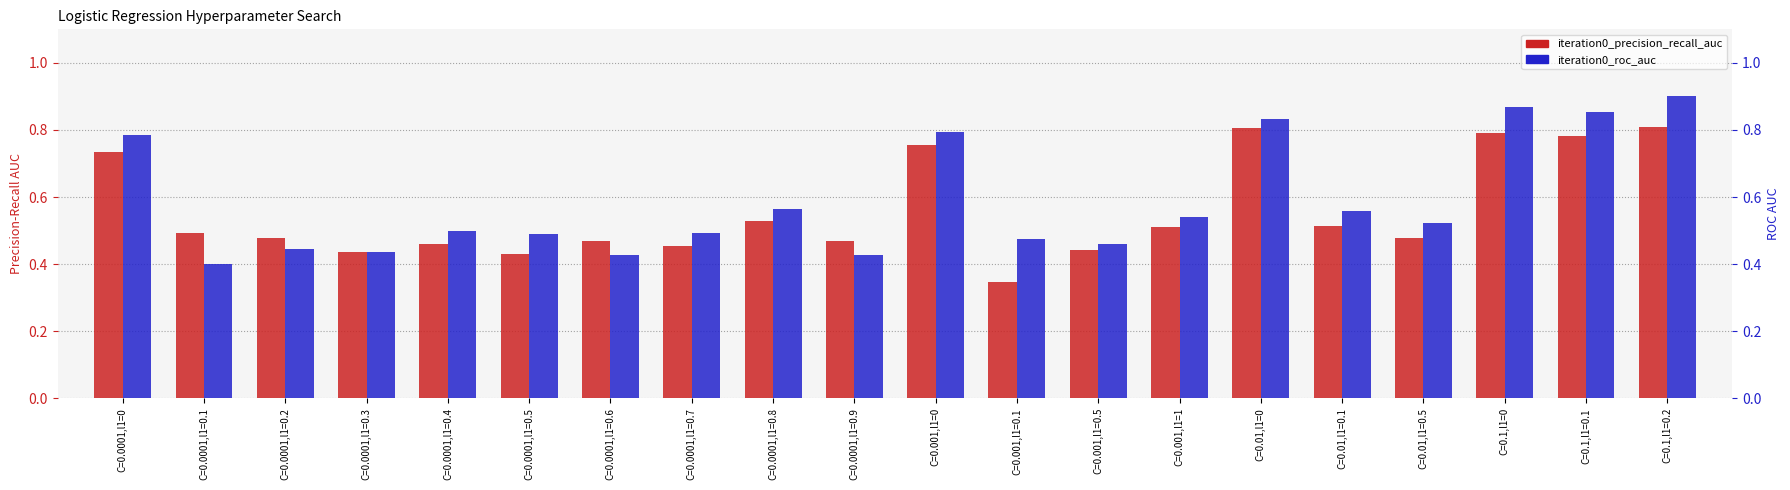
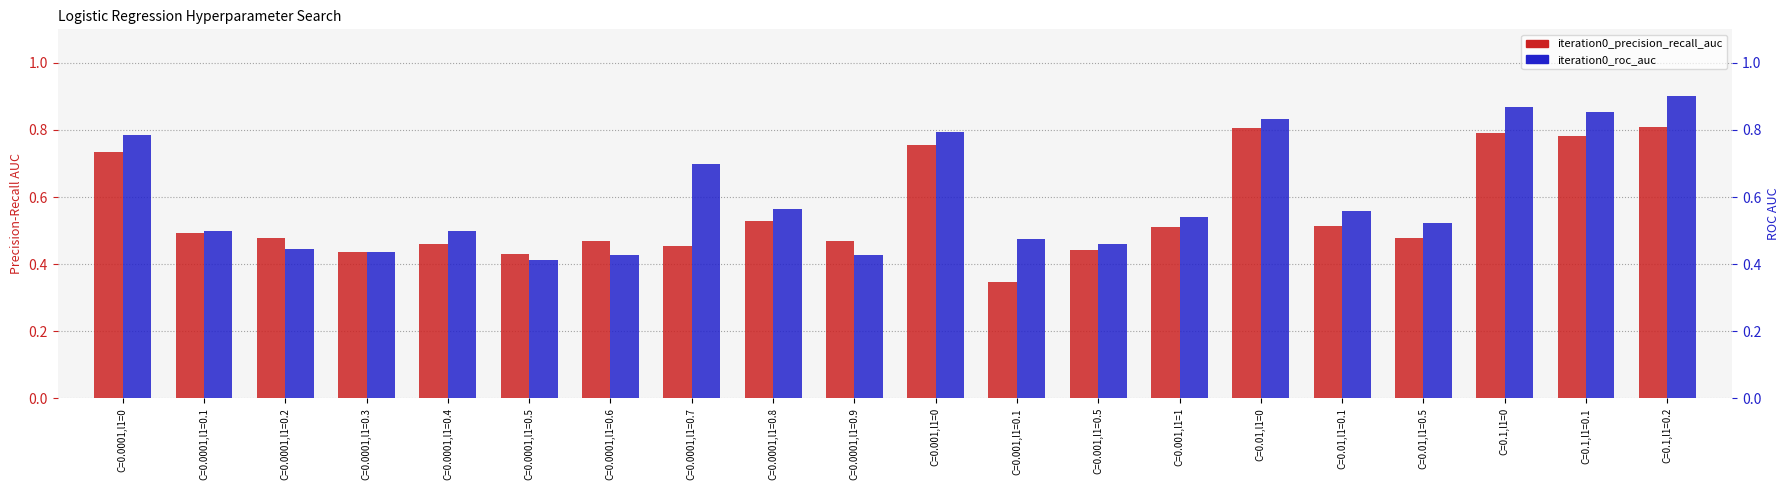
iteration0_roc_auc, C=0.0001,l1=0.1: 0.4 -> 0.5
iteration0_roc_auc, C=0.0001,l1=0.5: 0.49 -> 0.41
iteration0_roc_auc, C=0.0001,l1=0.7: 0.49 -> 0.70
